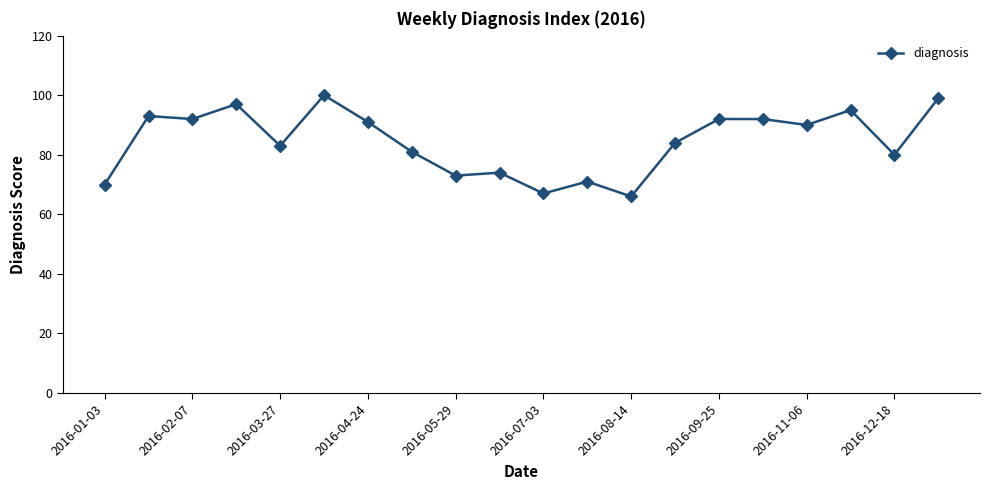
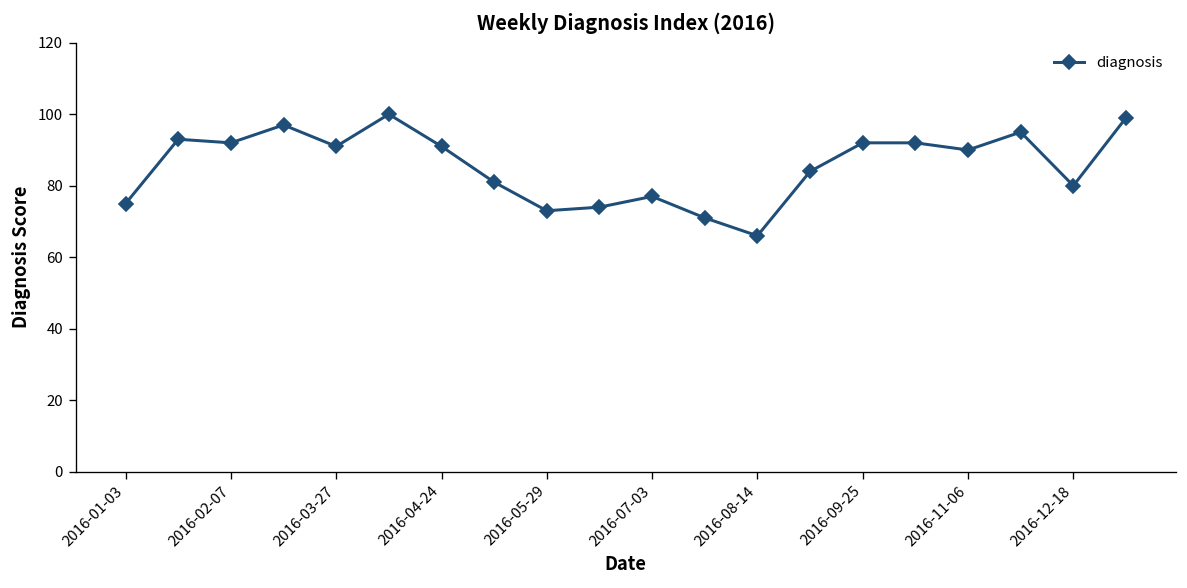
2016-01-03: 70 -> 75
2016-03-27: 83 -> 91
2016-07-03: 67 -> 77
